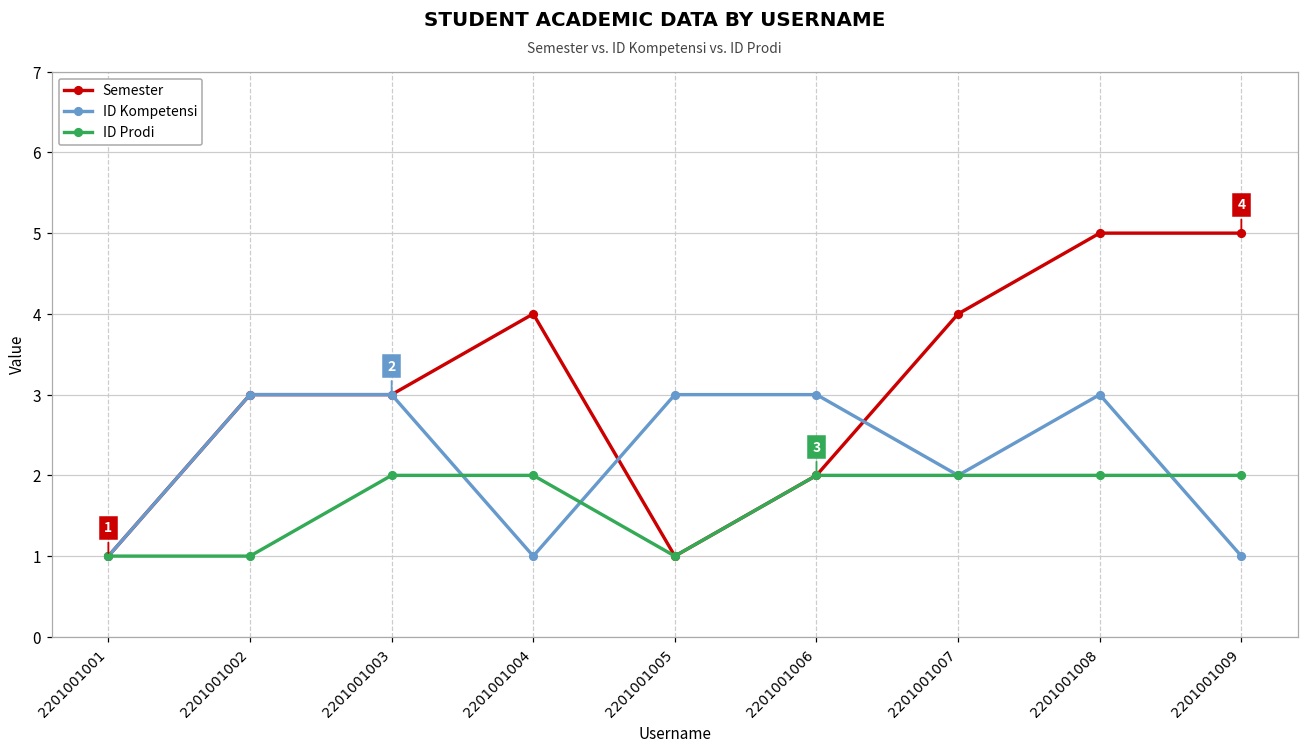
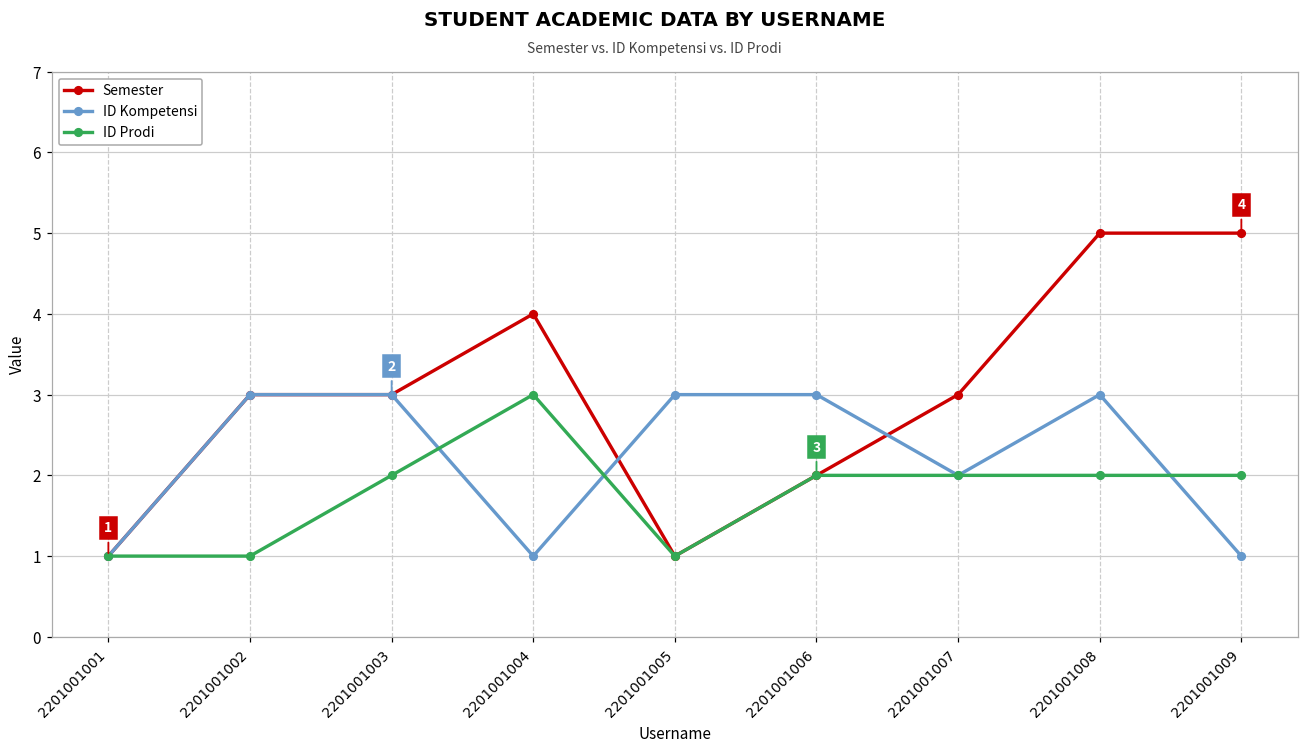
ID Prodi, 2201001004: 2 -> 3
Semester, 2201001007: 4 -> 3
